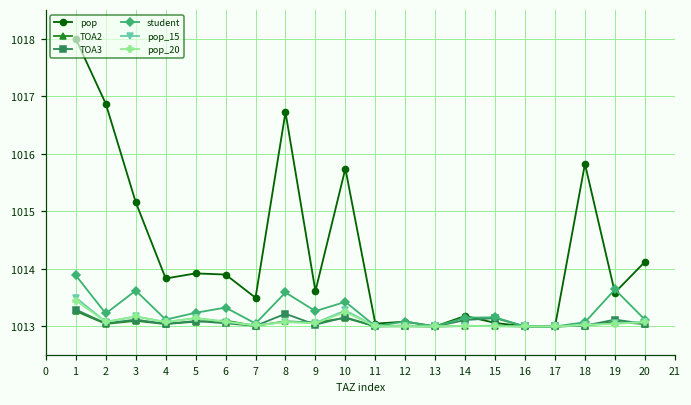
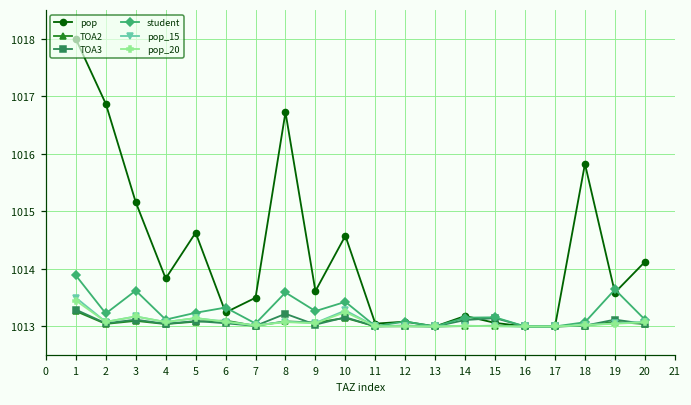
pop, 5: 1013.9 -> 1014.6
pop, 6: 1013.9 -> 1013.2
pop, 10: 1015.7 -> 1014.6
